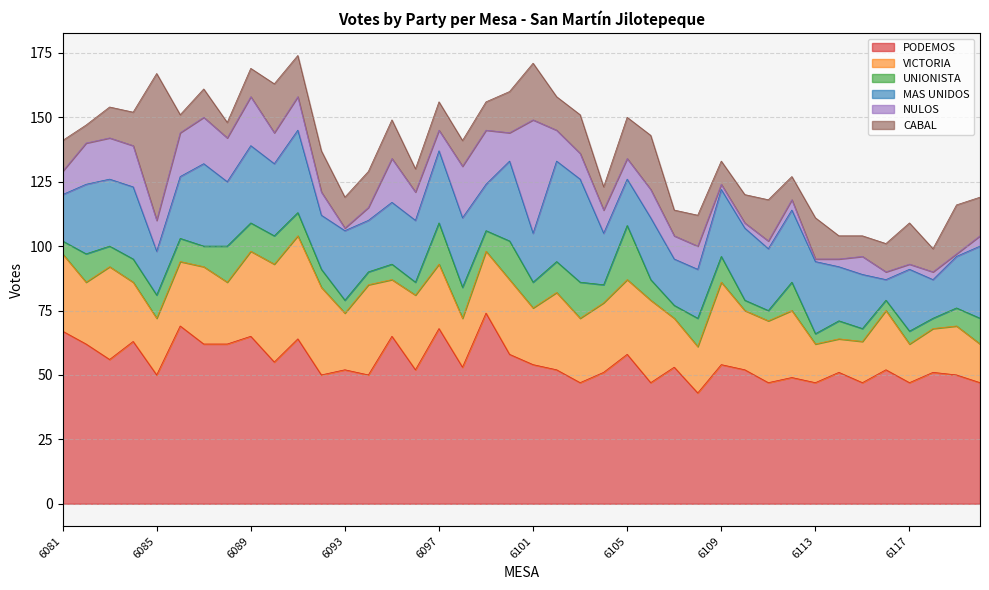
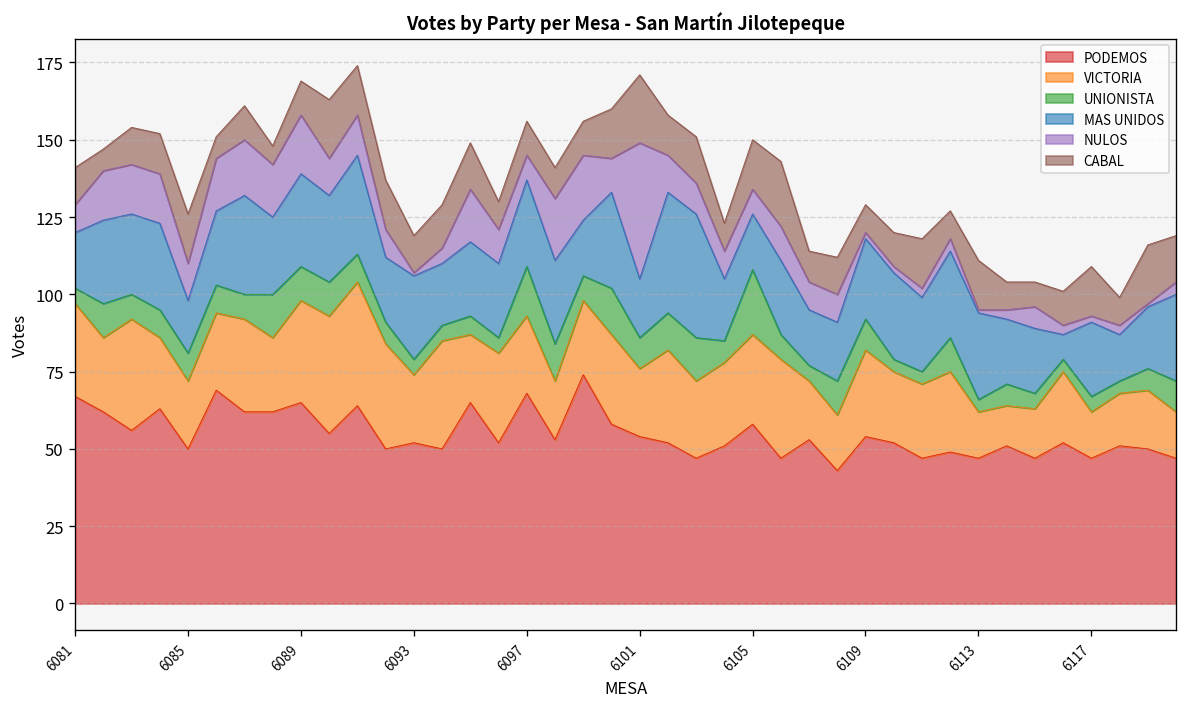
CABAL, 6085: 57 -> 16
VICTORIA, 6109: 32 -> 28
